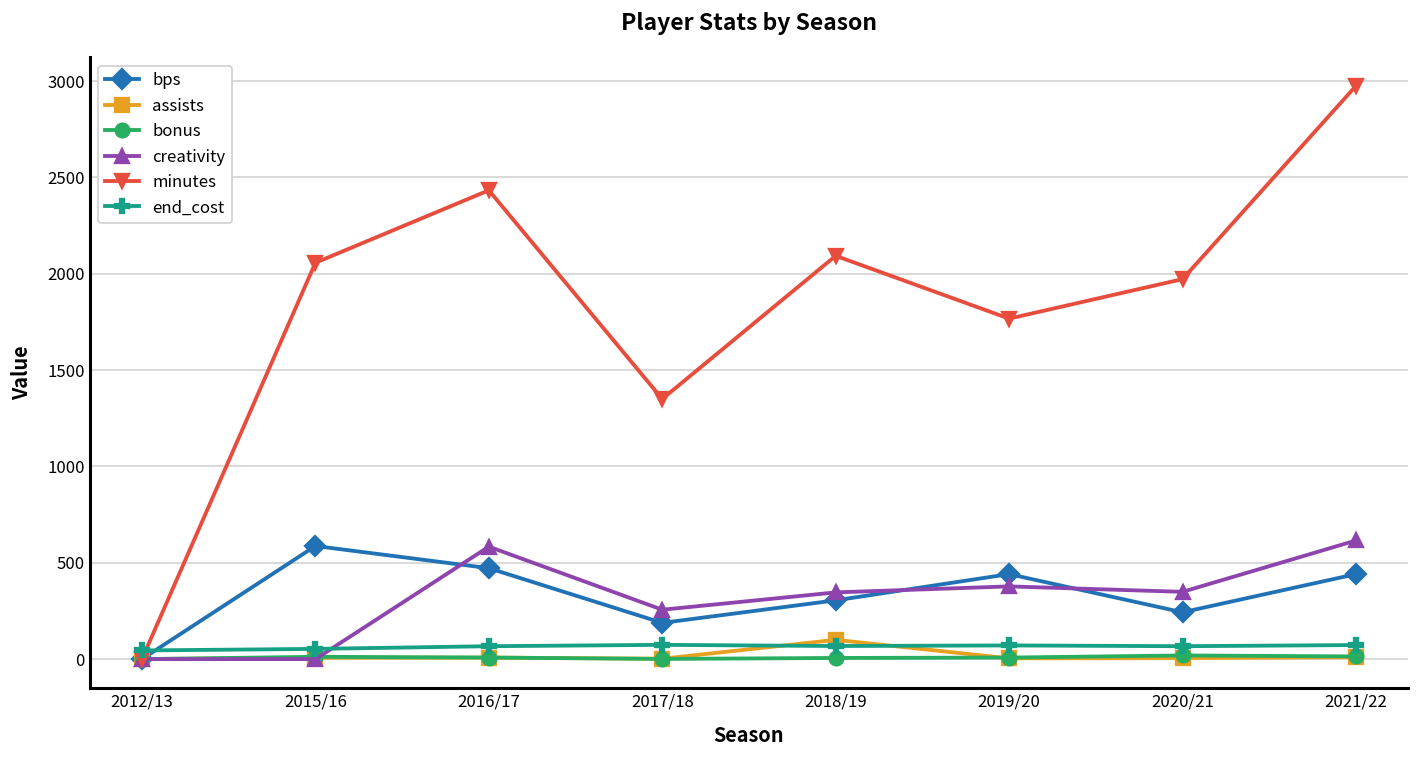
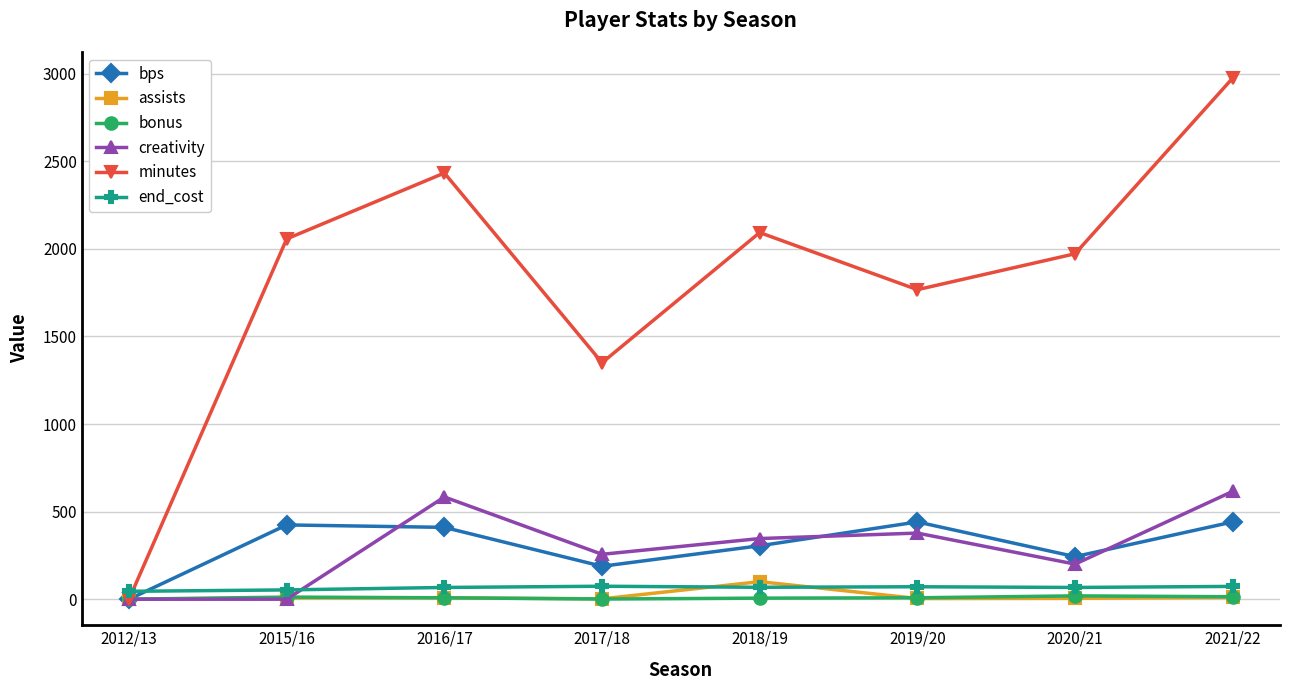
bps, 2015/16: 590 -> 420
bps, 2016/17: 470 -> 410
creativity, 2020/21: 350 -> 200
